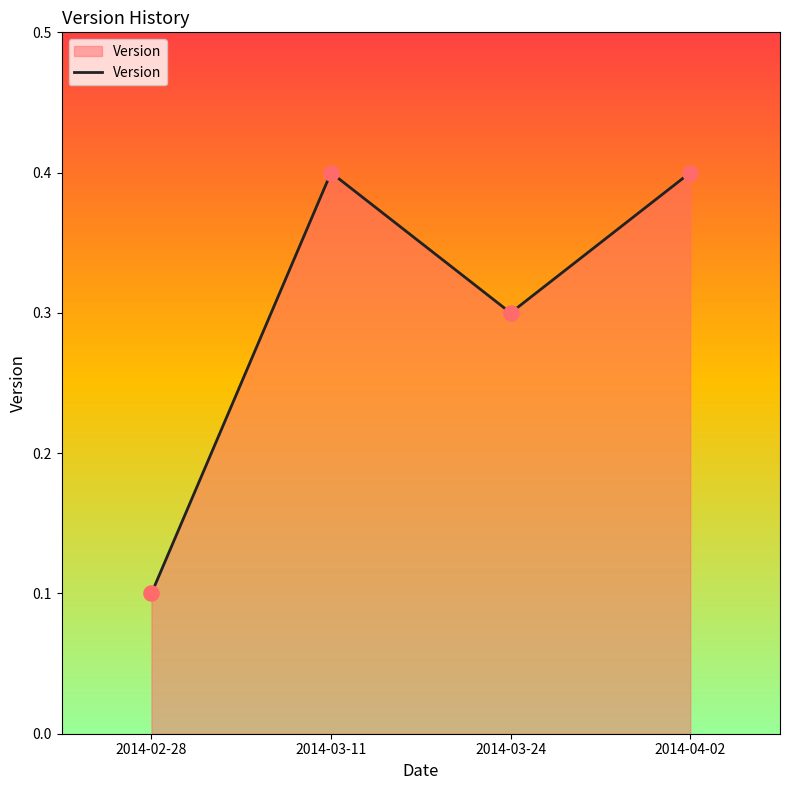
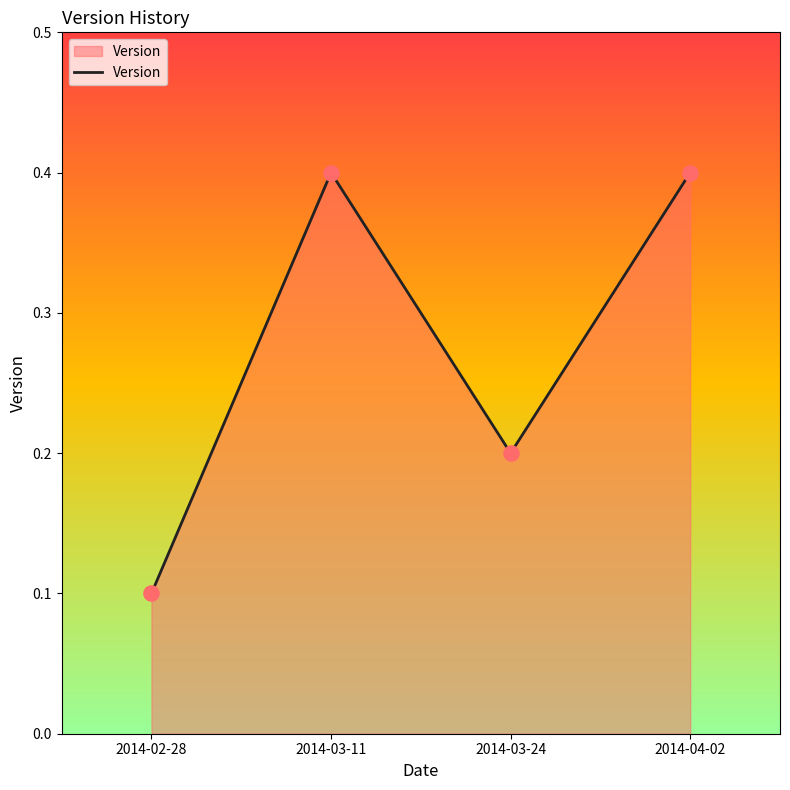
2014-03-24: 0.3 -> 0.2
